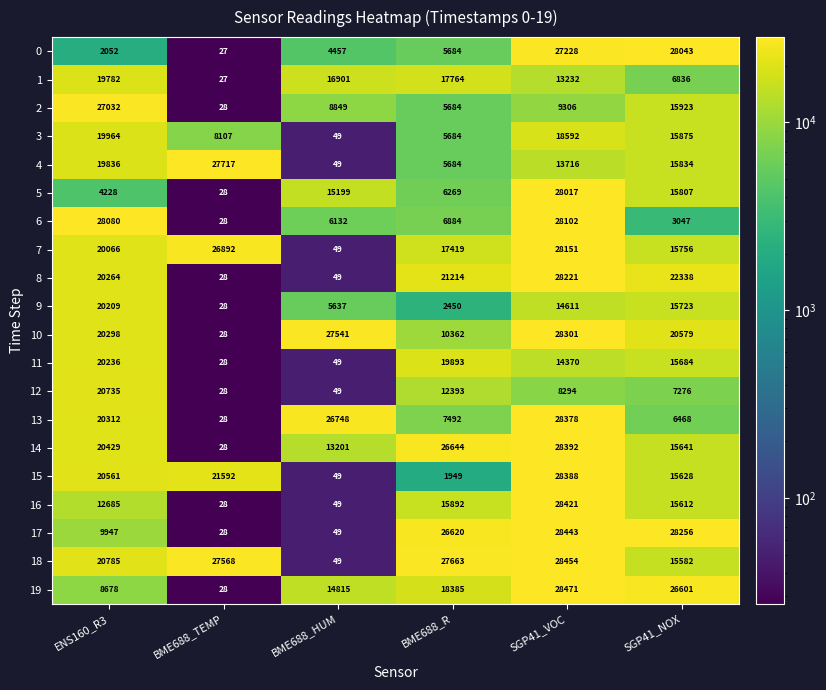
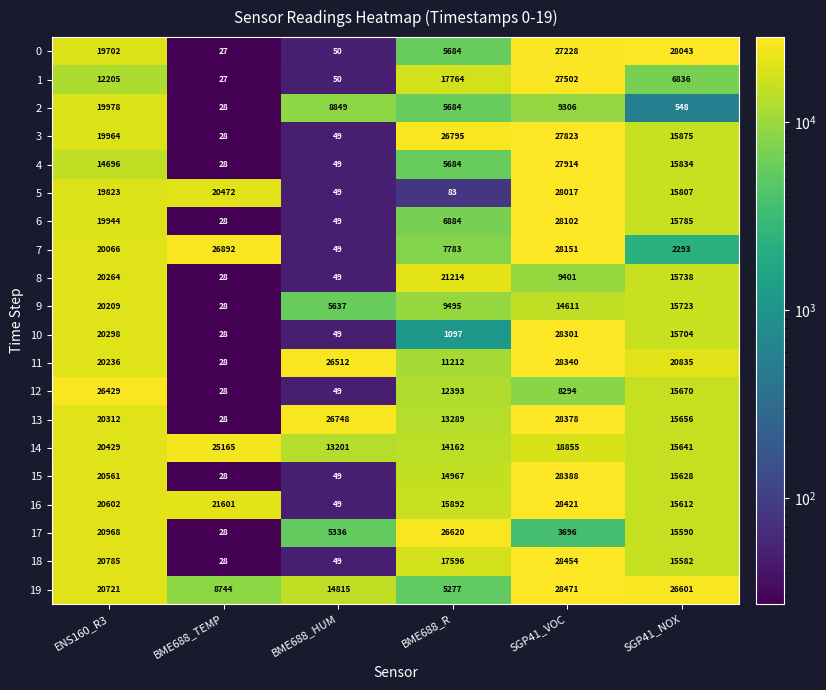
0, ENS160_R3: 2052 -> 19702
0, BME688_HUM: 4457 -> 50
1, ENS160_R3: 19782 -> 12205
1, BME688_HUM: 16901 -> 50
1, SGP41_VOC: 13232 -> 27502
2, ENS160_R3: 27032 -> 19978
2, SGP41_NOX: 15923 -> 548
3, BME688_TEMP: 8107 -> 28
3, BME688_R: 5684 -> 26795
3, SGP41_VOC: 18592 -> 27823
4, ENS160_R3: 19836 -> 14696
4, BME688_TEMP: 27717 -> 28
4, SGP41_VOC: 13716 -> 27914
5, ENS160_R3: 4228 -> 19823
5, BME688_TEMP: 28 -> 20472
5, BME688_HUM: 15199 -> 49
5, BME688_R: 6269 -> 83
6, ENS160_R3: 28080 -> 19944
6, BME688_HUM: 6132 -> 49
6, SGP41_NOX: 3047 -> 15785
7, BME688_R: 17419 -> 7783
7, SGP41_NOX: 15756 -> 2293
8, SGP41_VOC: 28221 -> 9401
8, SGP41_NOX: 22338 -> 15738
9, BME688_R: 2450 -> 9495
10, BME688_HUM: 27541 -> 49
10, BME688_R: 10362 -> 1097
10, SGP41_NOX: 20579 -> 15704
11, BME688_HUM: 49 -> 26512
11, BME688_R: 19893 -> 11212
11, SGP41_VOC: 14370 -> 28340
11, SGP41_NOX: 15684 -> 20835
12, ENS160_R3: 20735 -> 26429
12, SGP41_NOX: 7276 -> 15670
13, BME688_R: 7492 -> 13289
13, SGP41_NOX: 6468 -> 15656
14, BME688_TEMP: 28 -> 25165
14, BME688_R: 26644 -> 14162
14, SGP41_VOC: 28392 -> 18855
15, BME688_TEMP: 21592 -> 28
15, BME688_R: 1949 -> 14967
16, ENS160_R3: 12685 -> 20602
16, BME688_TEMP: 28 -> 21601
17, ENS160_R3: 9947 -> 20968
17, BME688_HUM: 49 -> 5336
17, SGP41_VOC: 28443 -> 3696
17, SGP41_NOX: 28256 -> 15590
18, BME688_TEMP: 27568 -> 28
18, BME688_R: 27663 -> 17596
19, ENS160_R3: 8678 -> 20721
19, BME688_TEMP: 28 -> 8744
19, BME688_R: 18385 -> 5277
